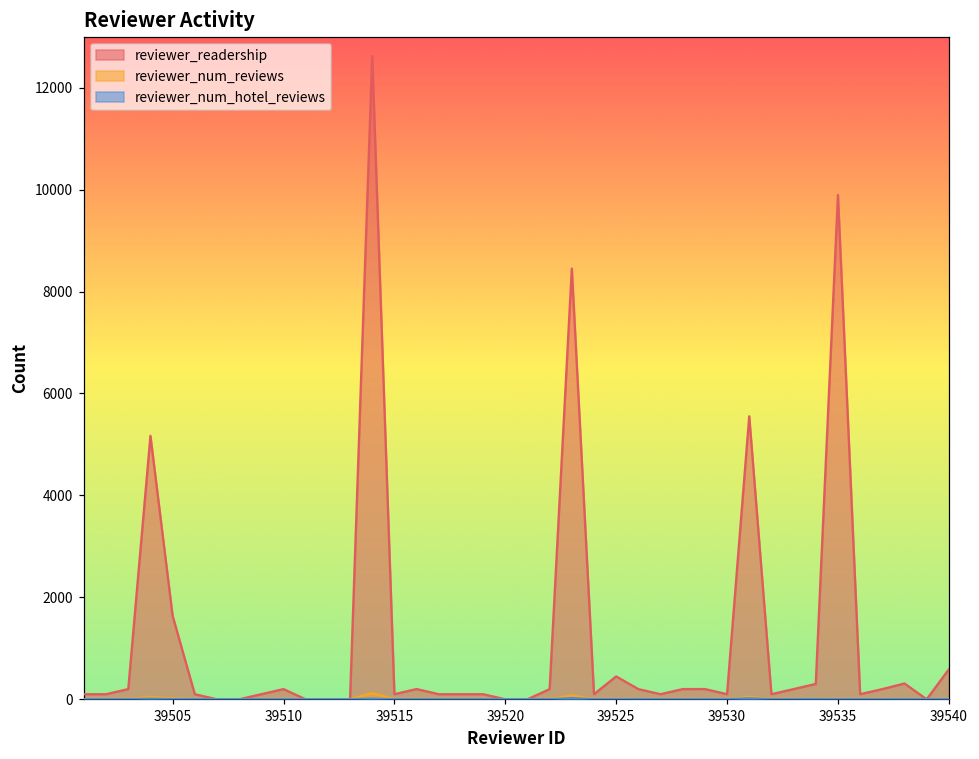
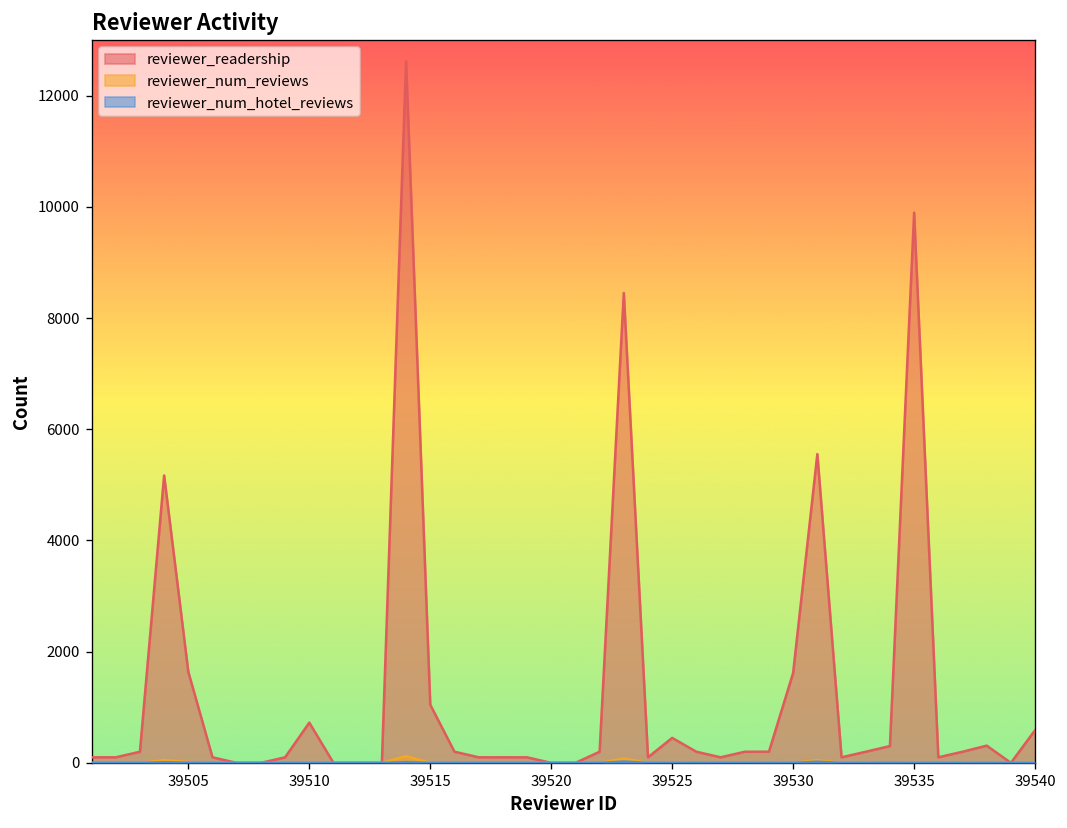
reviewer_readership, 39510: 200 -> 700
reviewer_readership, 39515: 100 -> 1000
reviewer_readership, 39530: 100 -> 1600
